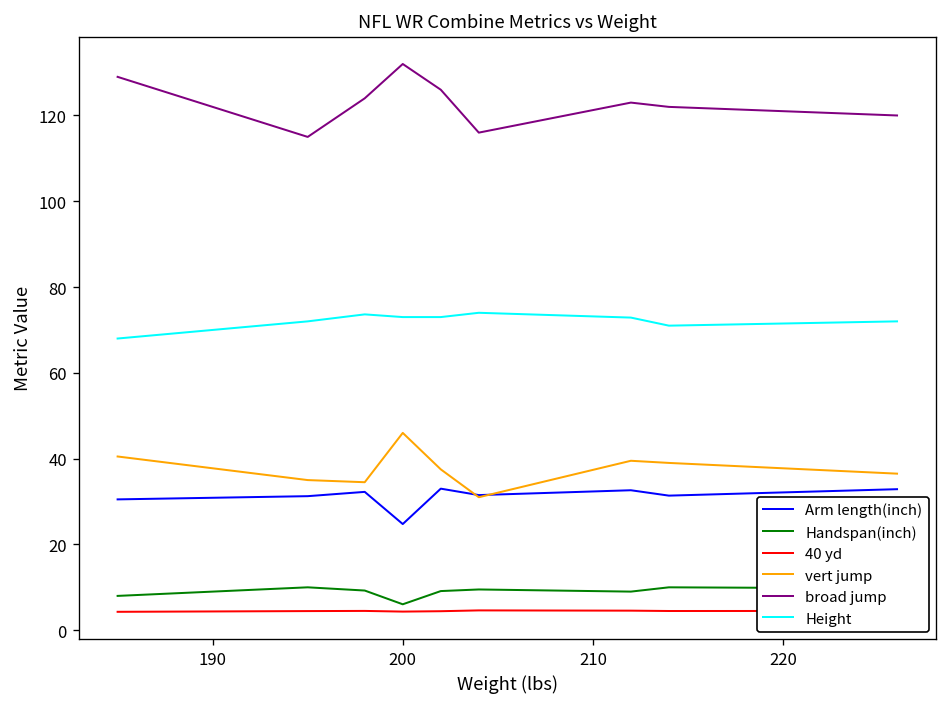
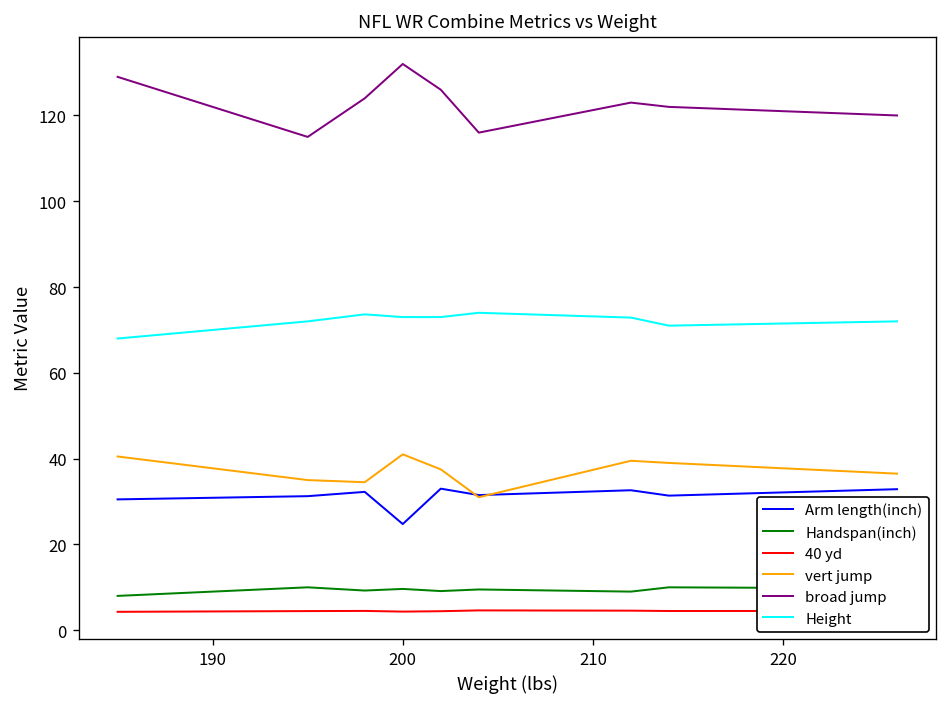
Handspan(inch), 200: 6 -> 10
vert jump, 200: 46 -> 41
